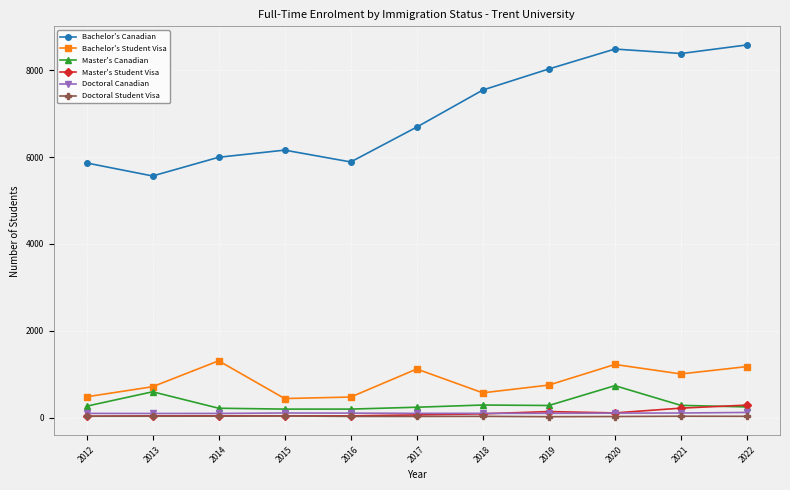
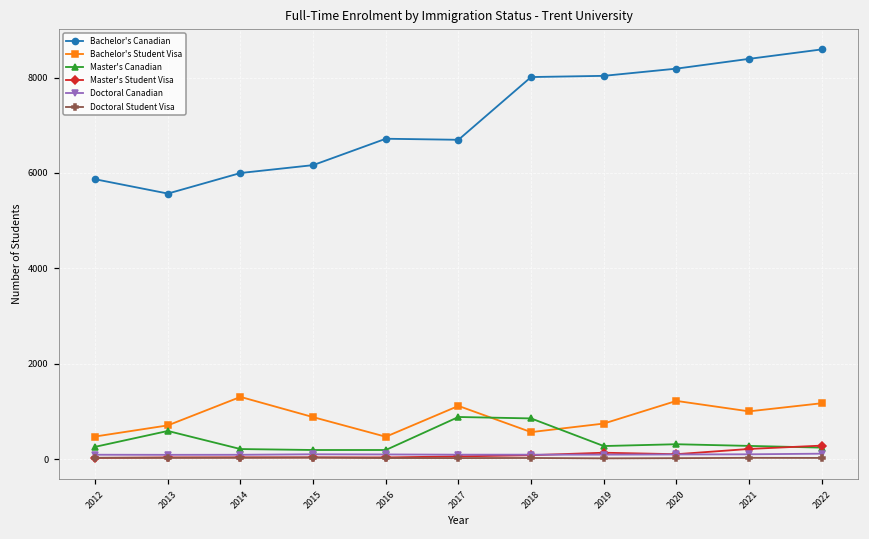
Bachelor's Student Visa, 2015: 400 -> 900
Bachelor's Canadian, 2016: 5900 -> 6700
Master's Canadian, 2017: 200 -> 900
Bachelor's Canadian, 2018: 7500 -> 8000
Master's Canadian, 2018: 300 -> 900
Bachelor's Canadian, 2020: 8500 -> 8200
Master's Canadian, 2020: 700 -> 300
